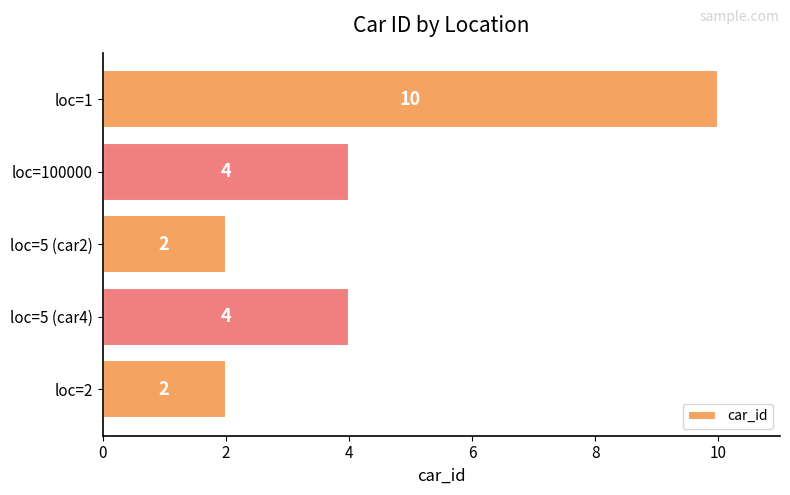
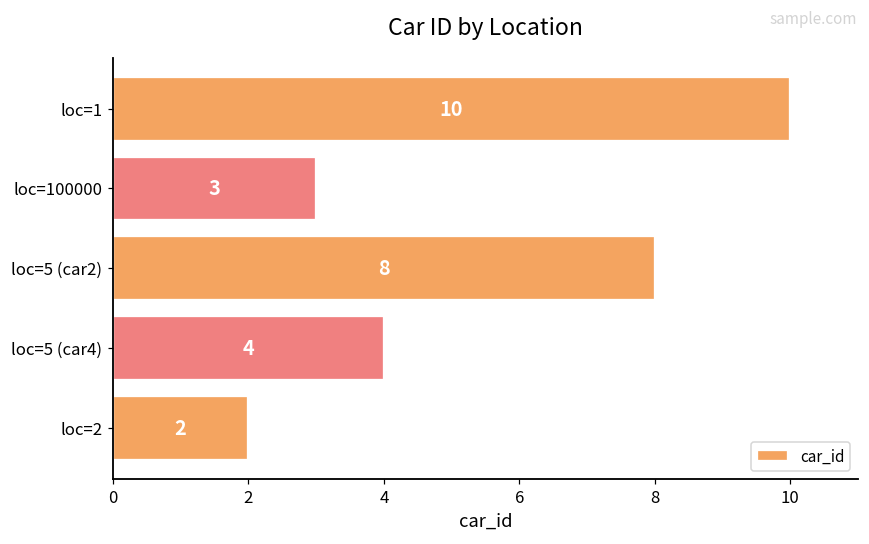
loc=100000: 4 -> 3
loc=5 (car2): 2 -> 8
